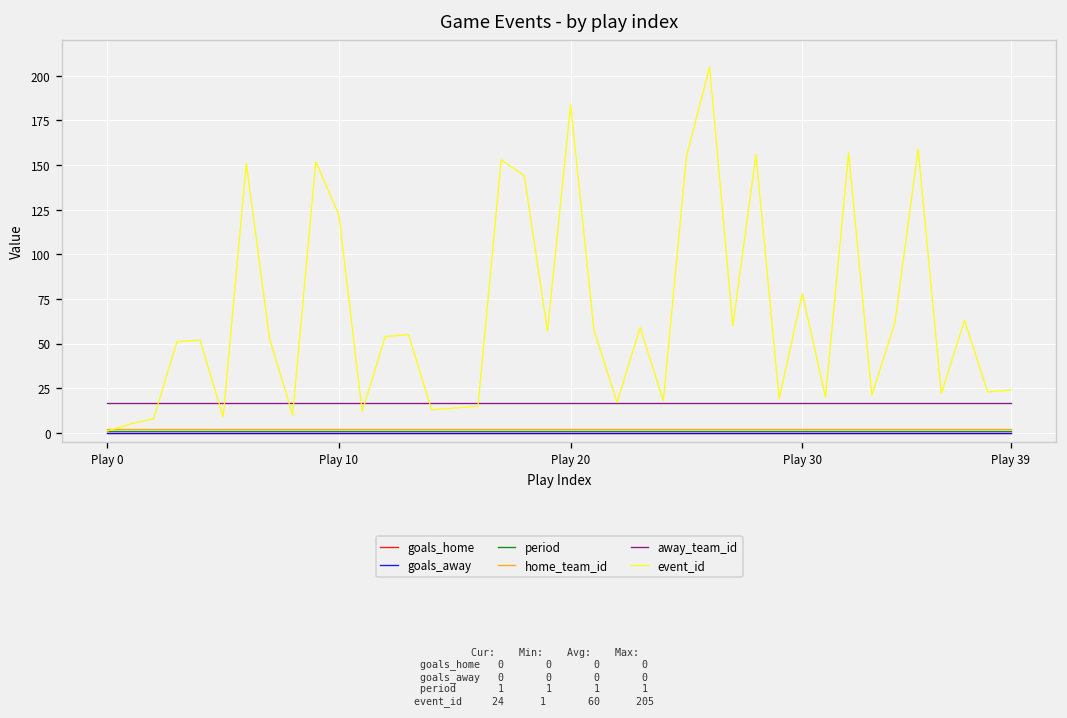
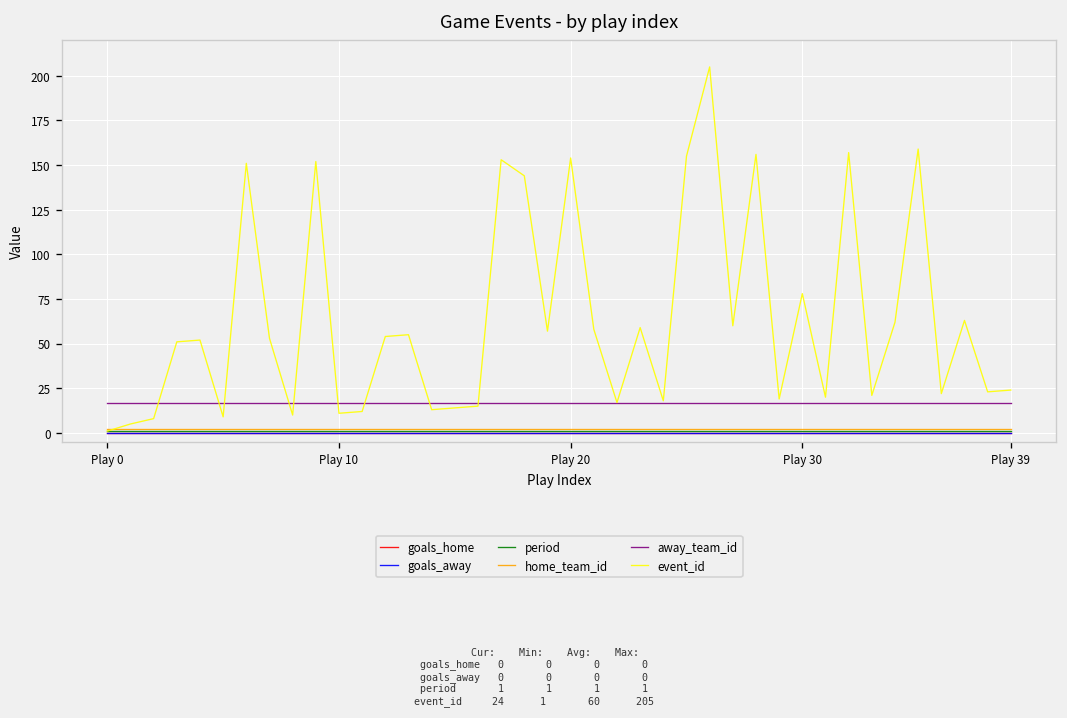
event_id, Play 10: 122 -> 11
event_id, Play 20: 184 -> 154
